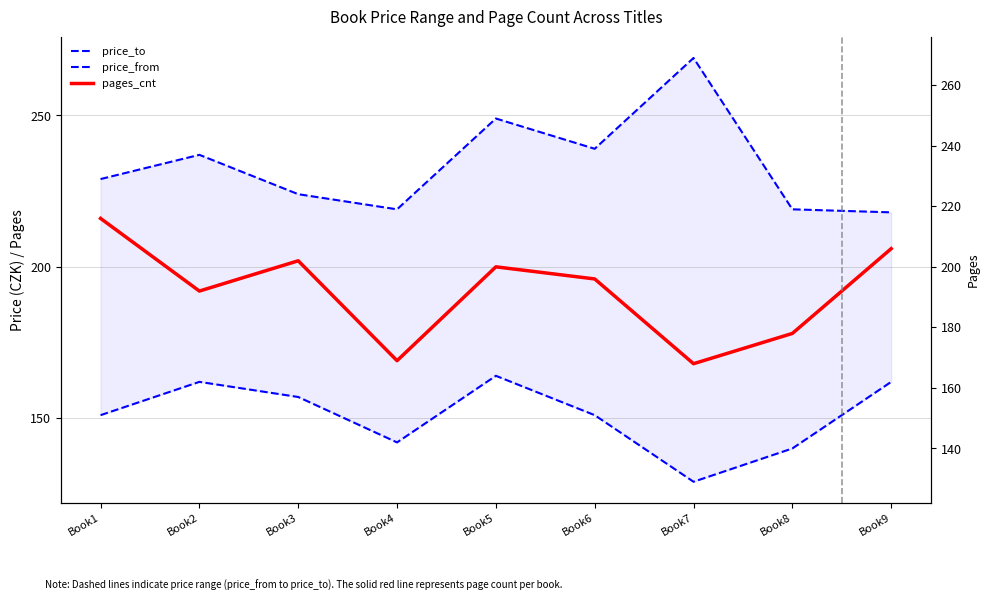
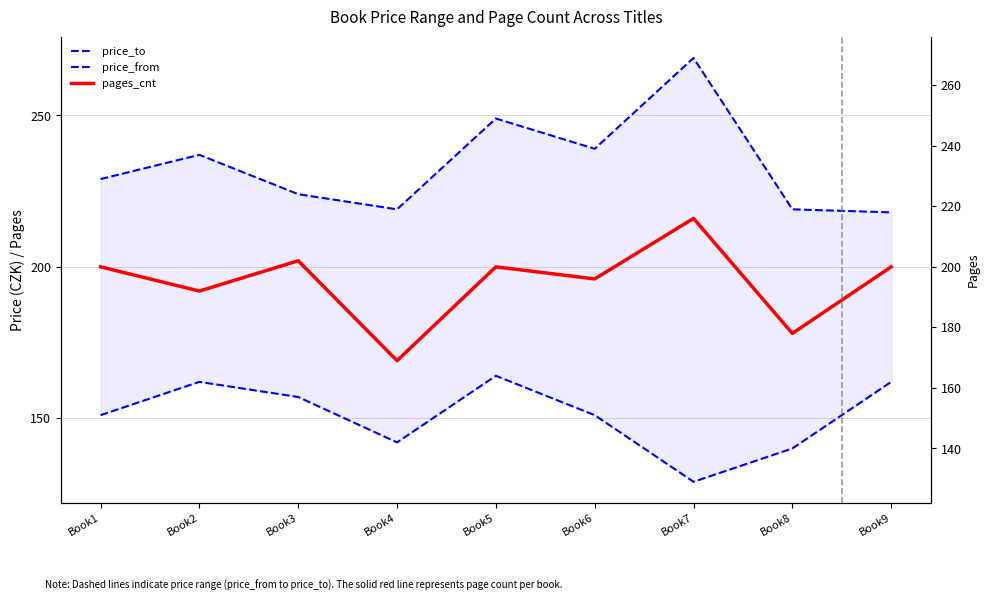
pages_cnt, Book1: 216 -> 200
pages_cnt, Book7: 168 -> 216
pages_cnt, Book9: 206 -> 200
